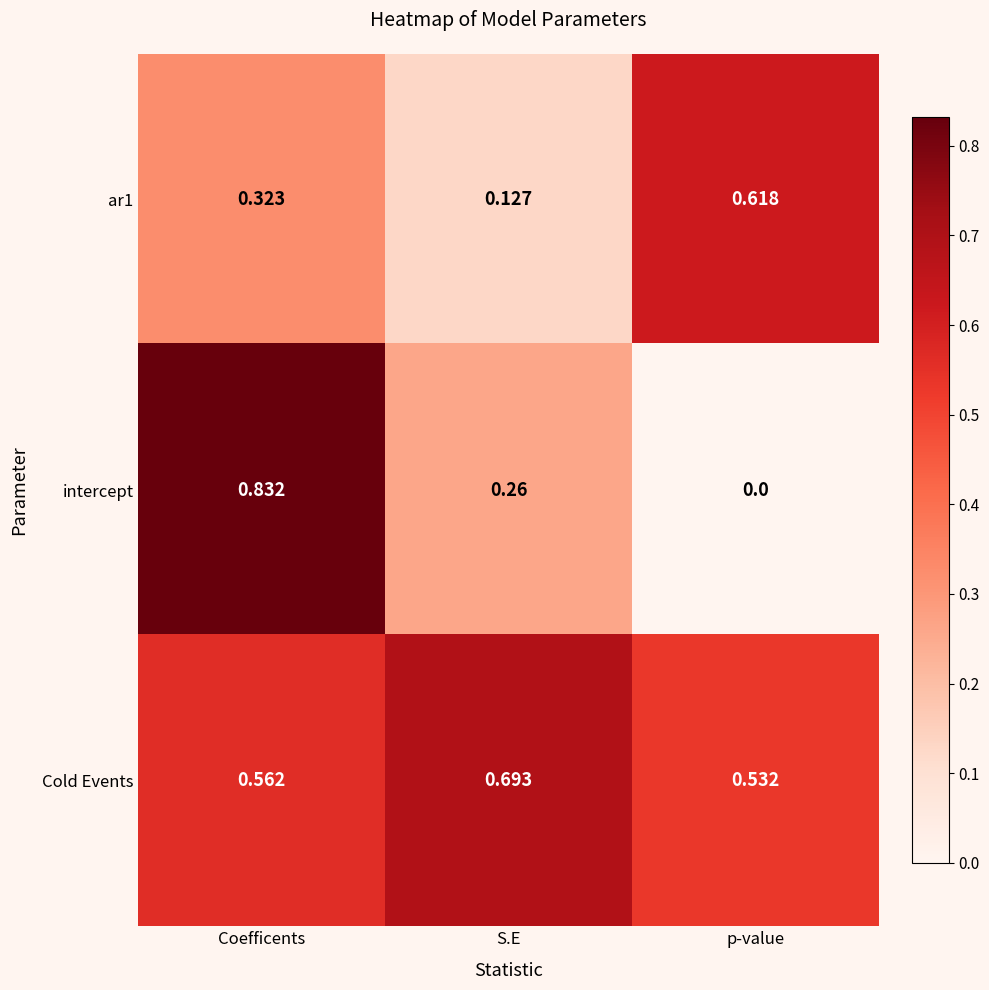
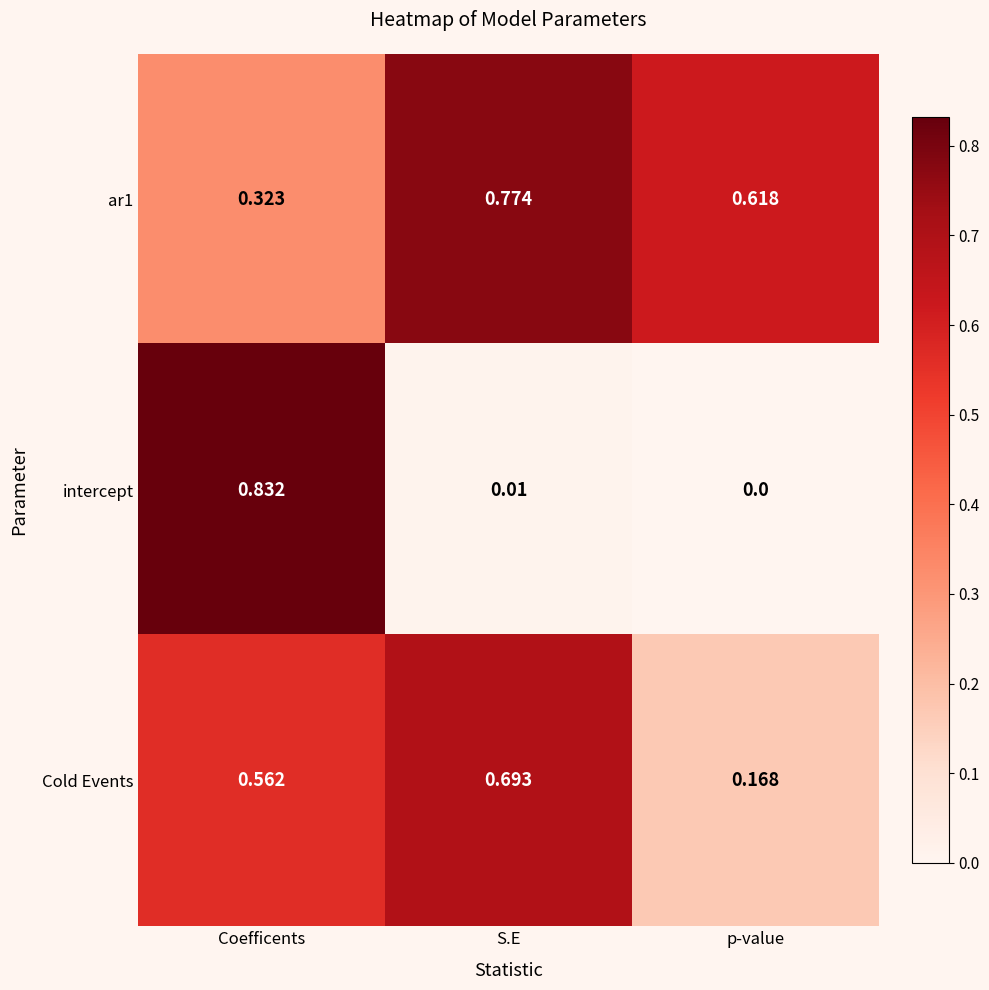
ar1, S.E: 0.127 -> 0.774
intercept, S.E: 0.26 -> 0.01
Cold Events, p-value: 0.532 -> 0.168
